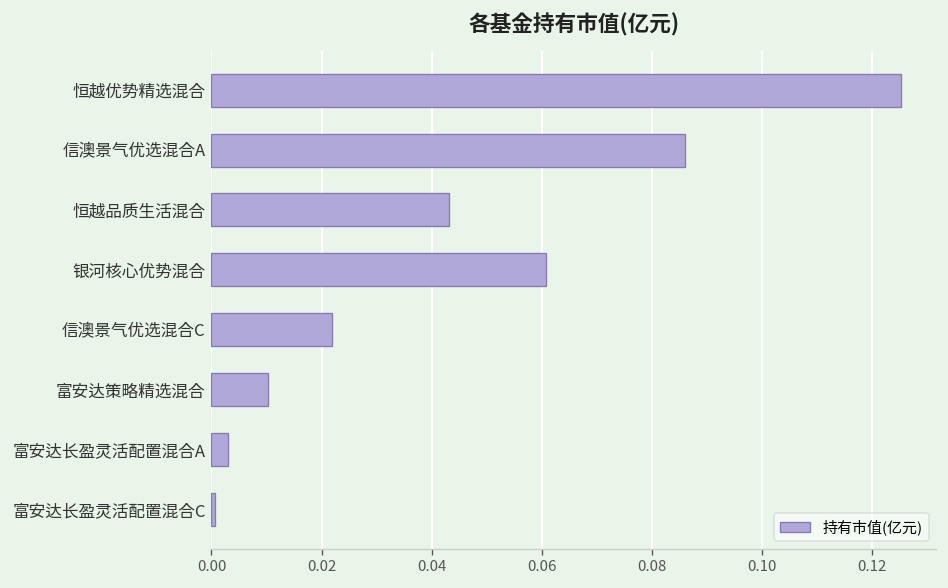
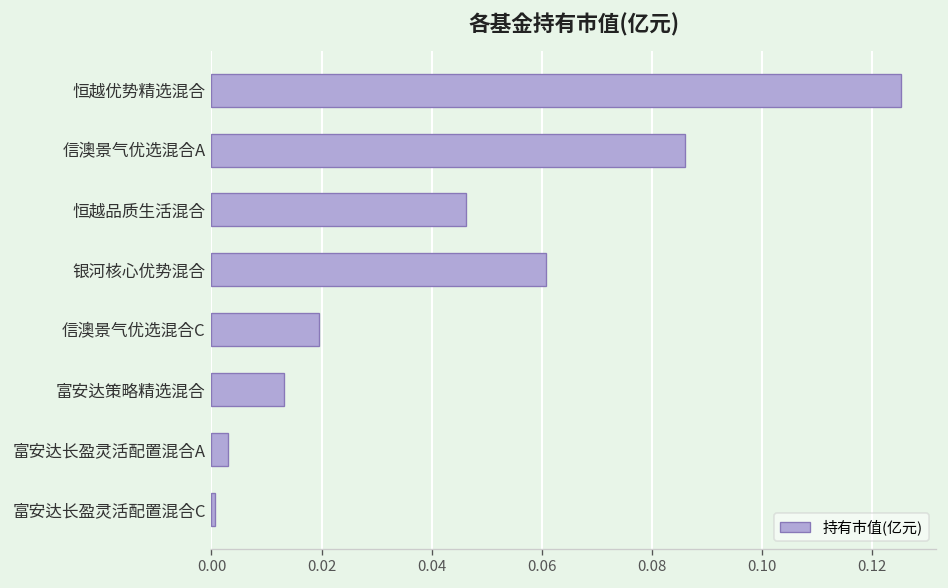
恒越品质生活混合: 0.043 -> 0.046
信澳景气优选混合C: 0.022 -> 0.020
富安达策略精选混合: 0.010 -> 0.013
